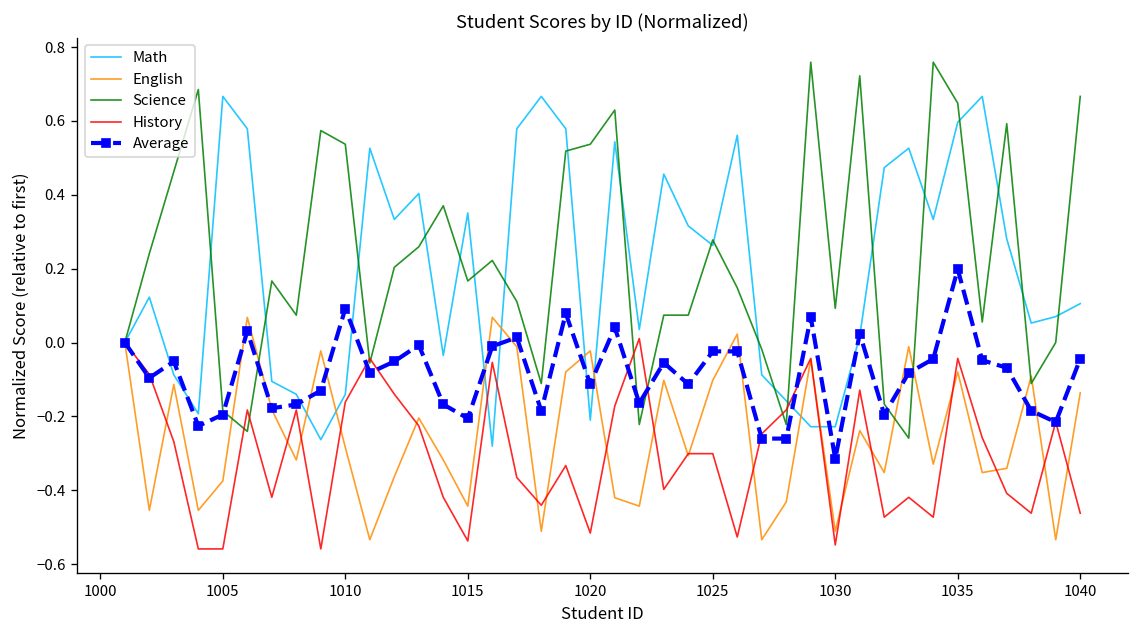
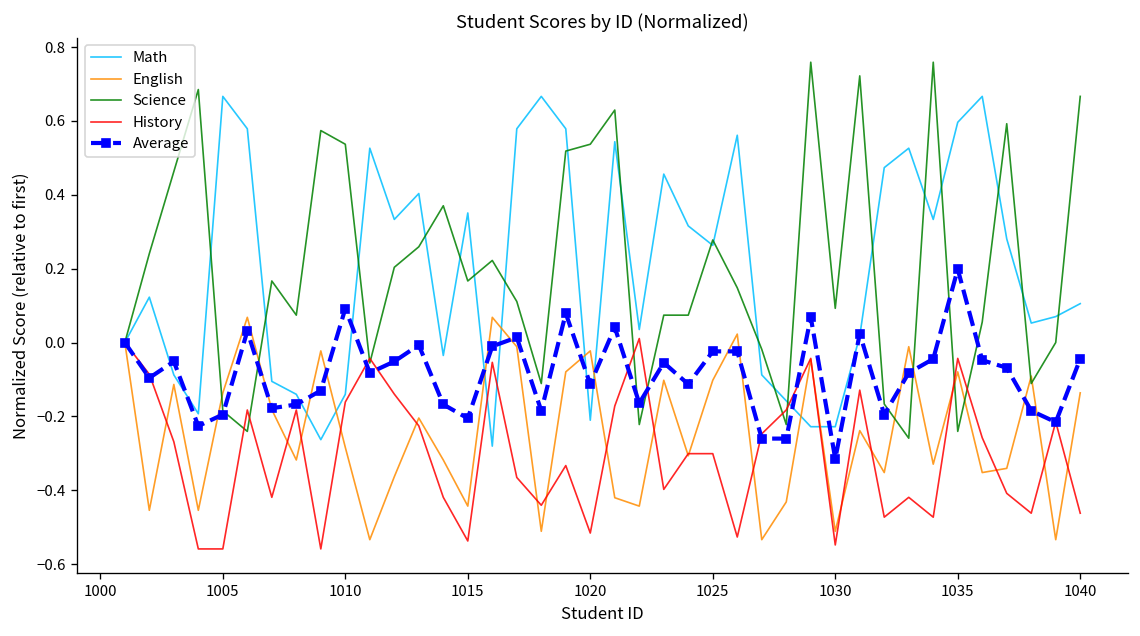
English, 1005: -0.38 -> -0.14
Science, 1035: 0.65 -> -0.24
